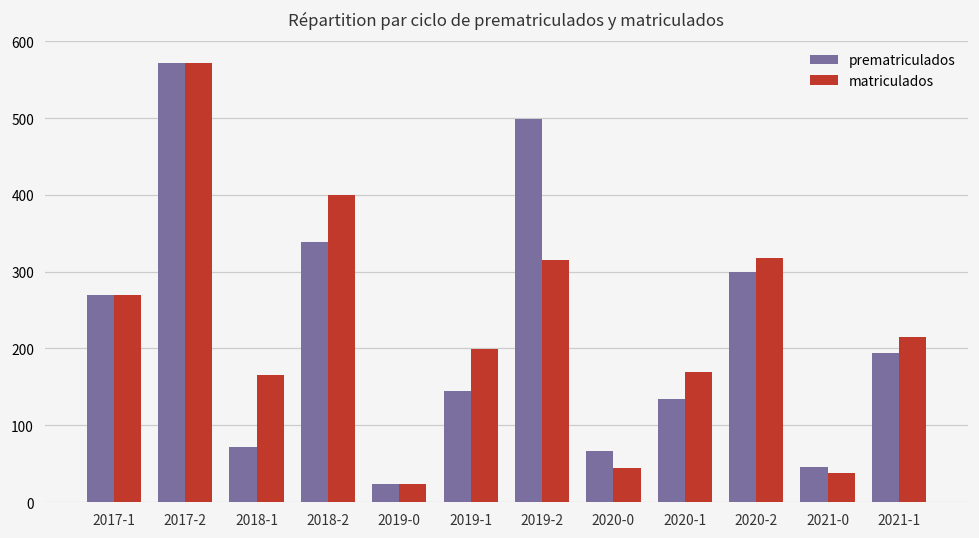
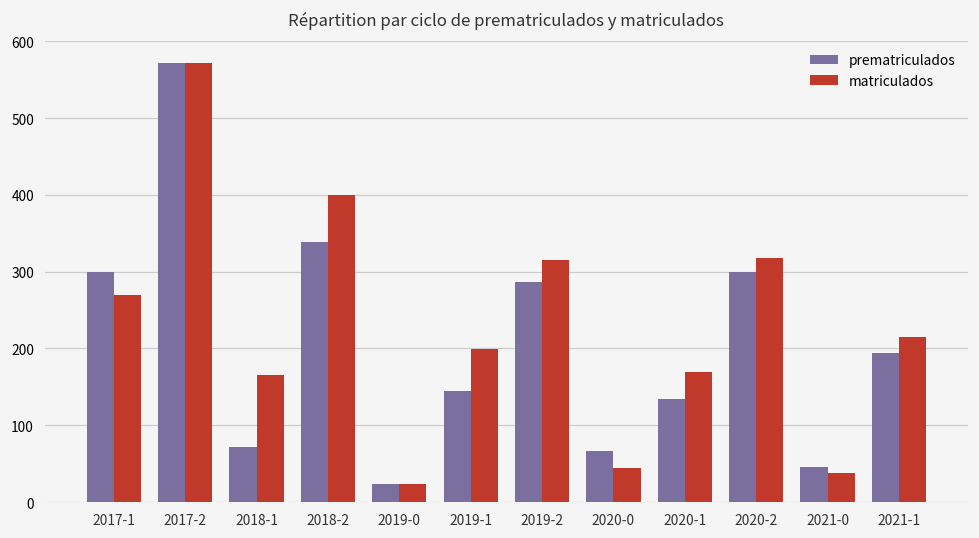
prematriculados, 2017-1: 270 -> 300
prematriculados, 2019-2: 500 -> 290
